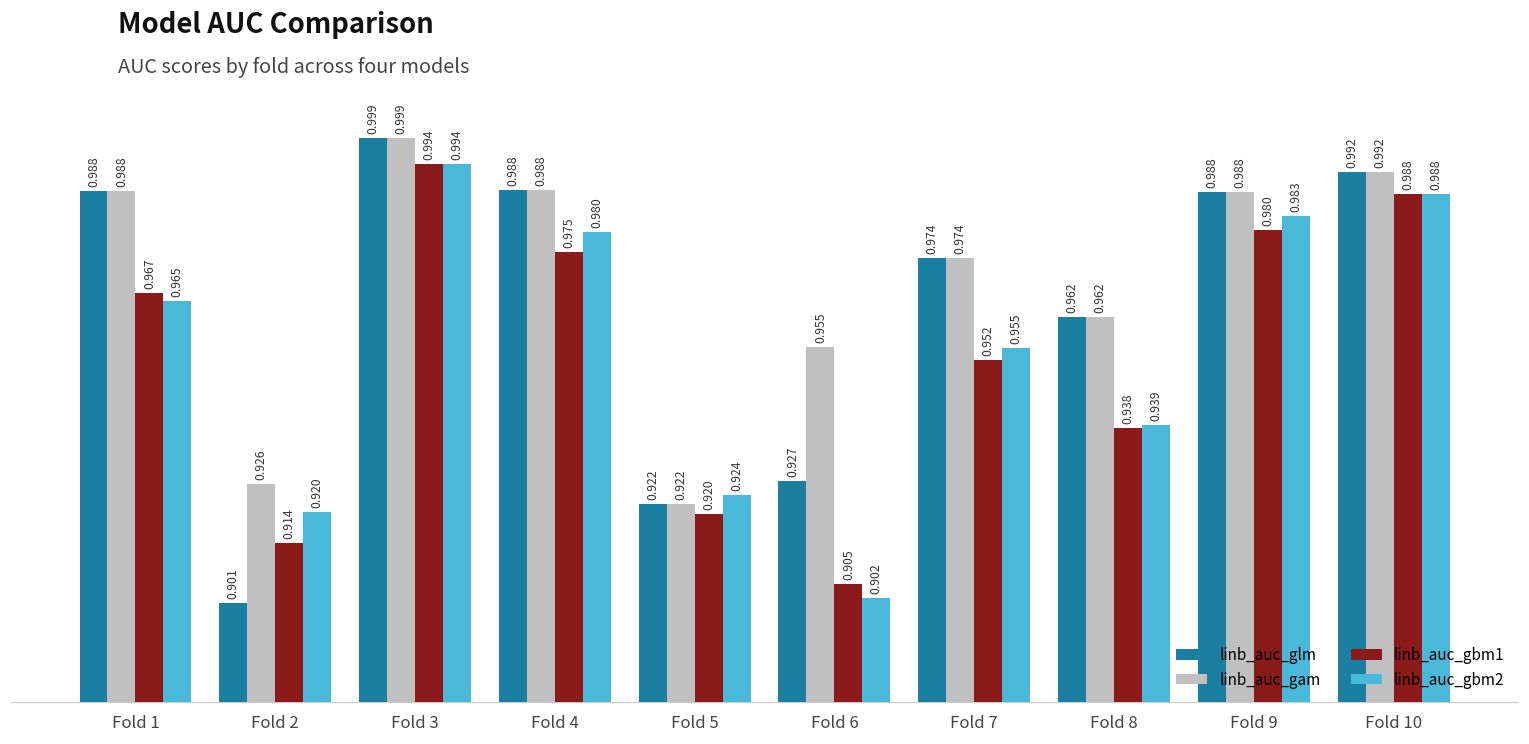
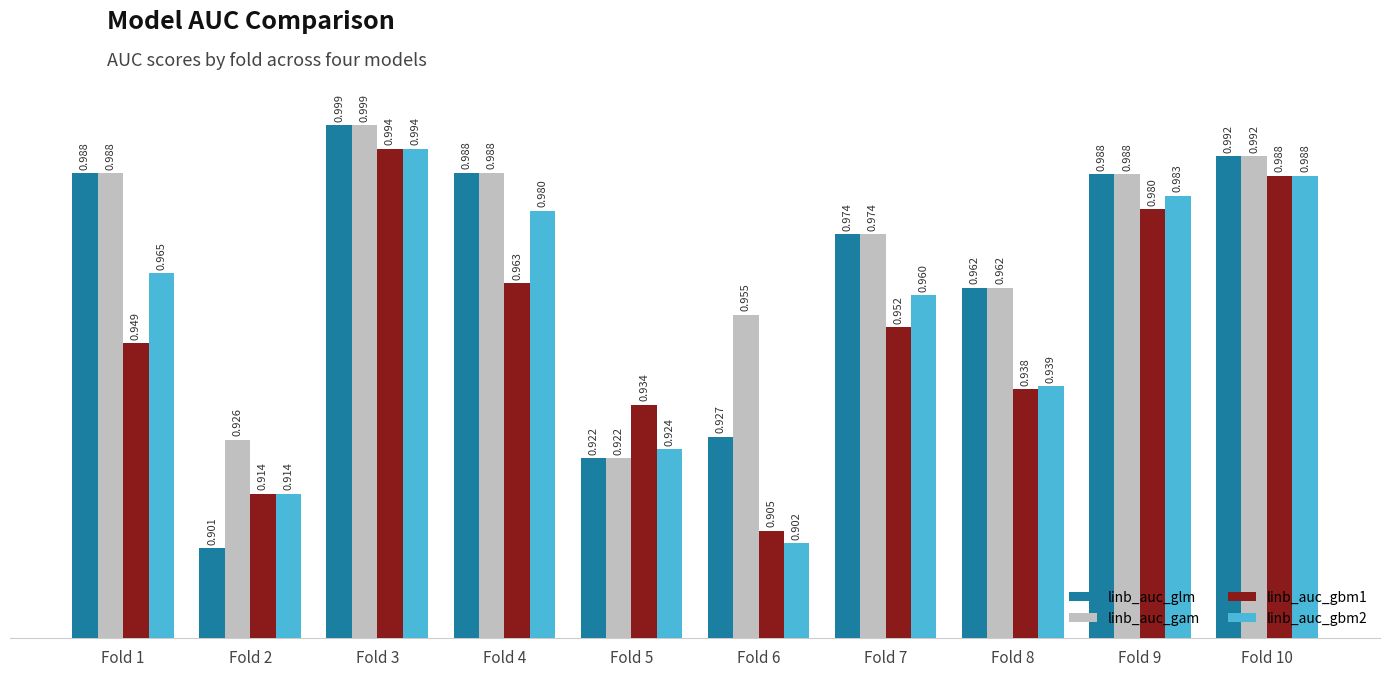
linb_auc_gbm1, Fold 1: 0.967 -> 0.949
linb_auc_gbm2, Fold 2: 0.920 -> 0.914
linb_auc_gbm1, Fold 4: 0.975 -> 0.963
linb_auc_gbm1, Fold 5: 0.920 -> 0.934
linb_auc_gbm2, Fold 7: 0.955 -> 0.960
